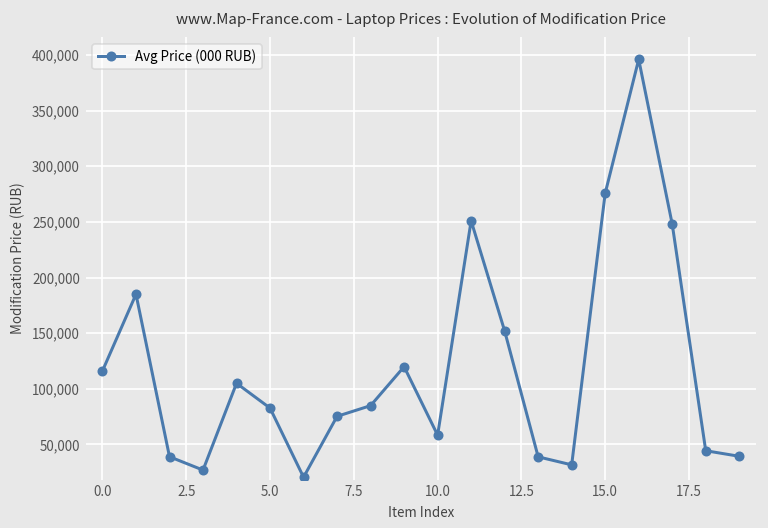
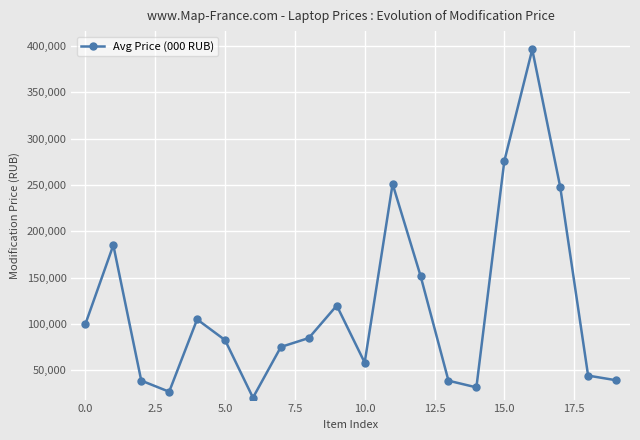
0.0: 120,000 -> 100,000
